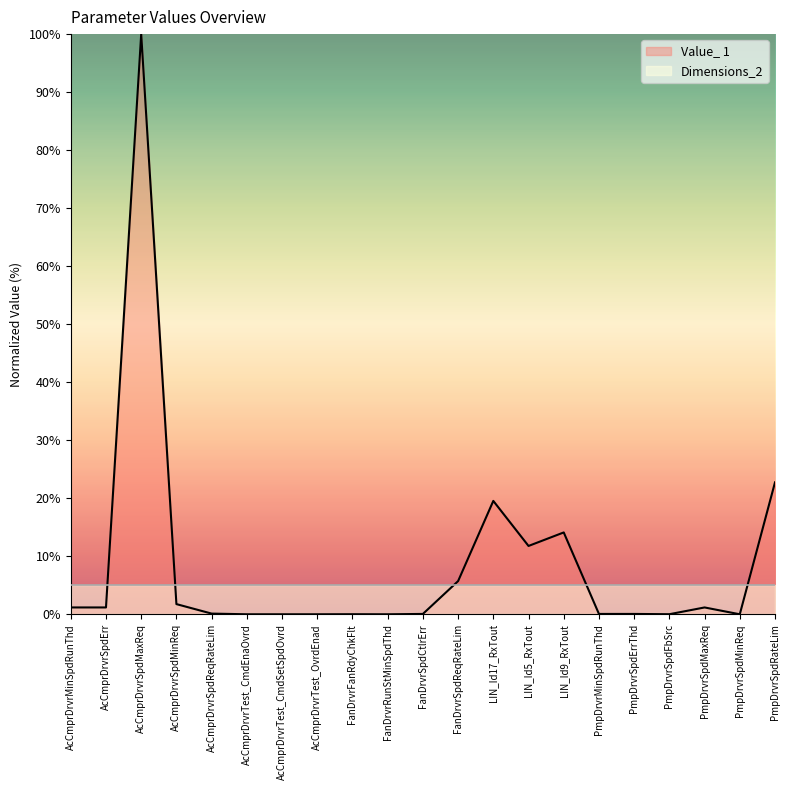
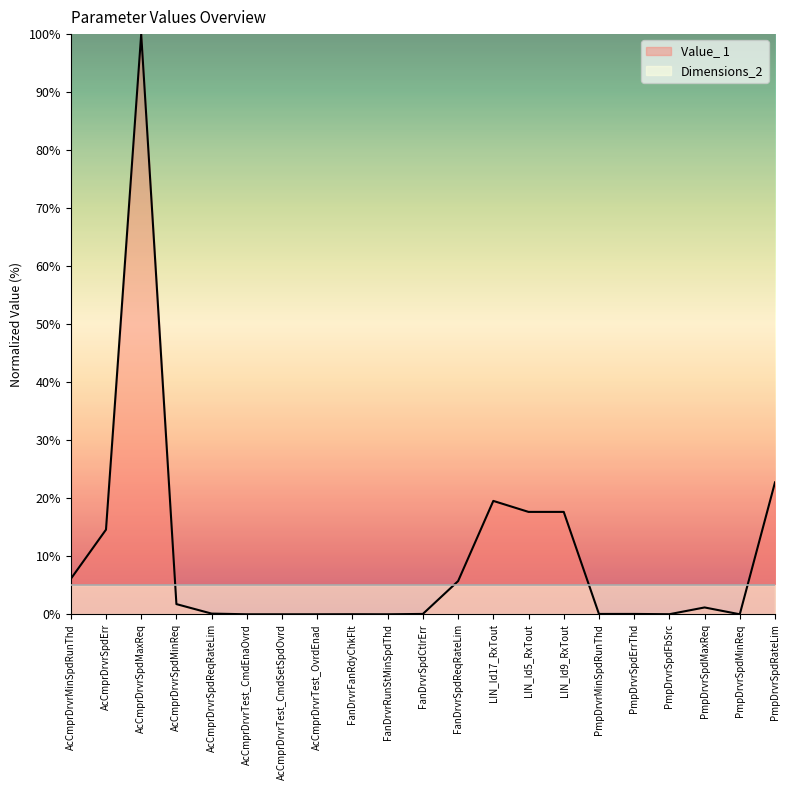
Value_ 1, AcCmprDrvrMinSpdRunThd: 1% -> 6%
Value_ 1, AcCmprDrvrSpdErr: 1% -> 15%
Value_ 1, LIN_Id5_RxTout: 12% -> 18%
Value_ 1, LIN_Id9_RxTout: 14% -> 18%
